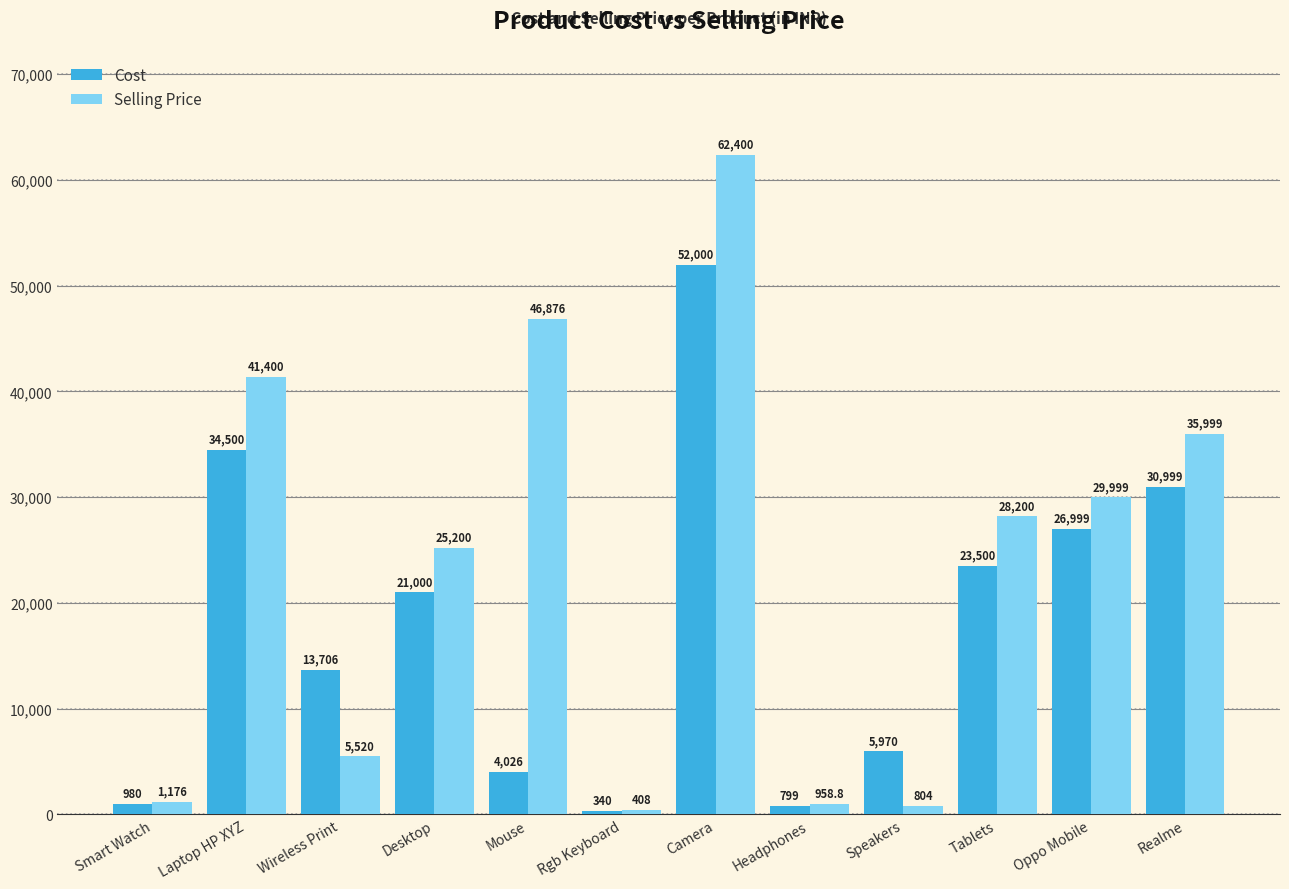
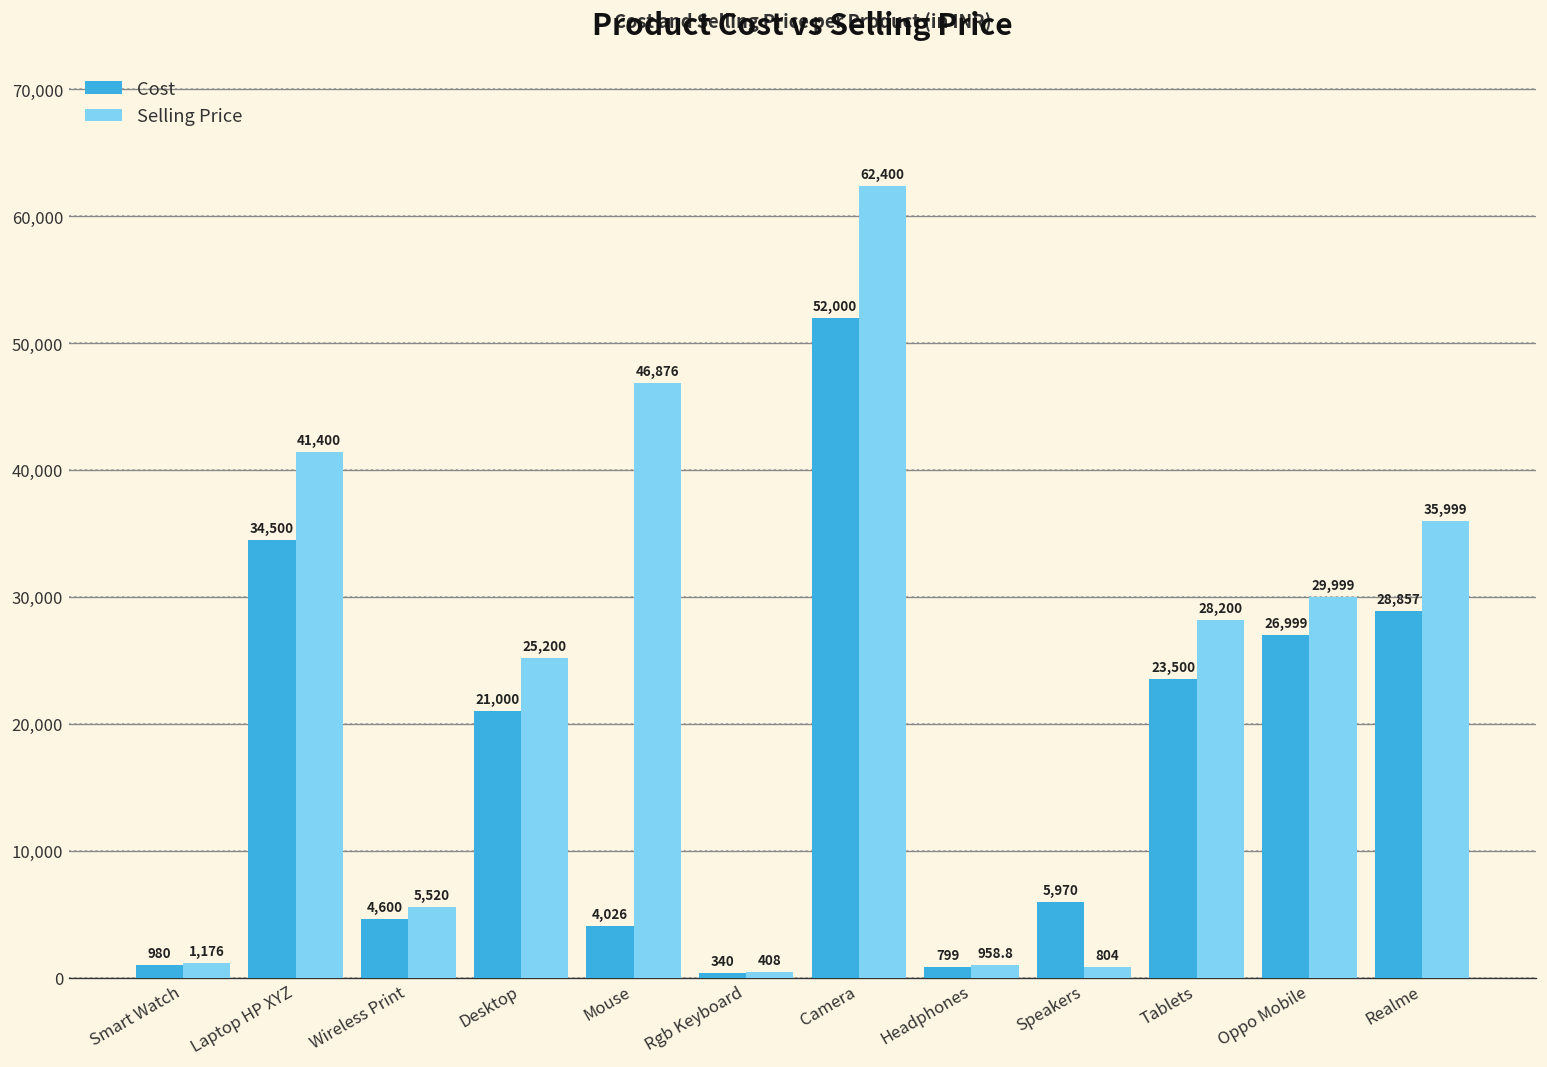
Cost, Wireless Print: 13,706 -> 4,600
Cost, Realme: 30,999 -> 28,857
